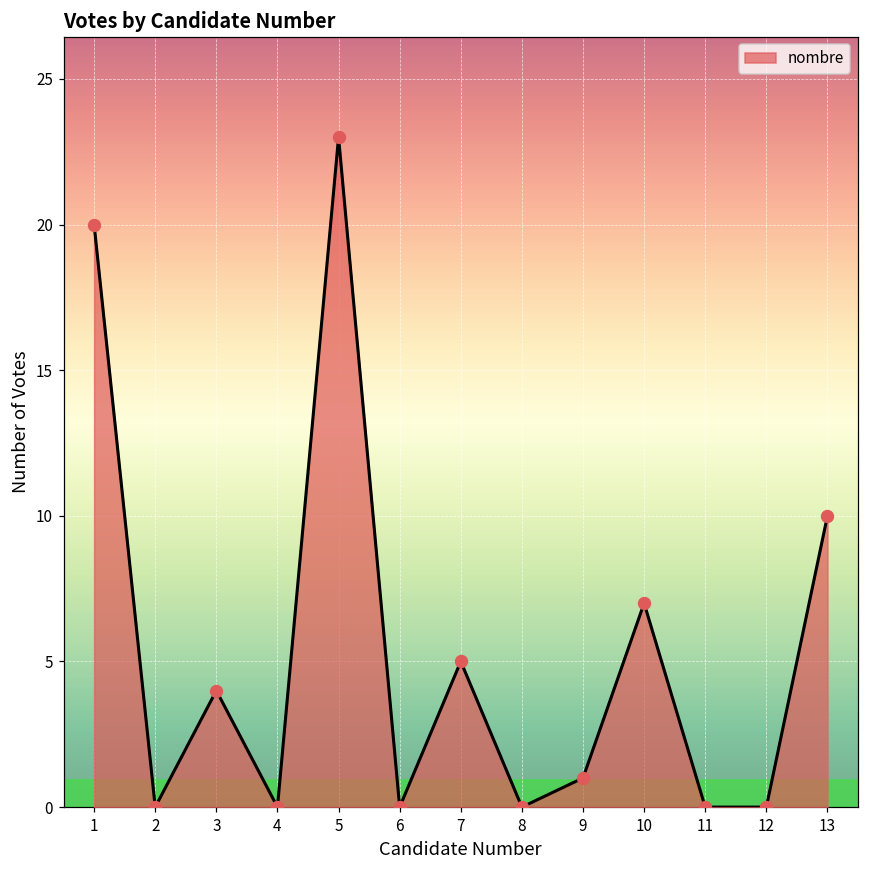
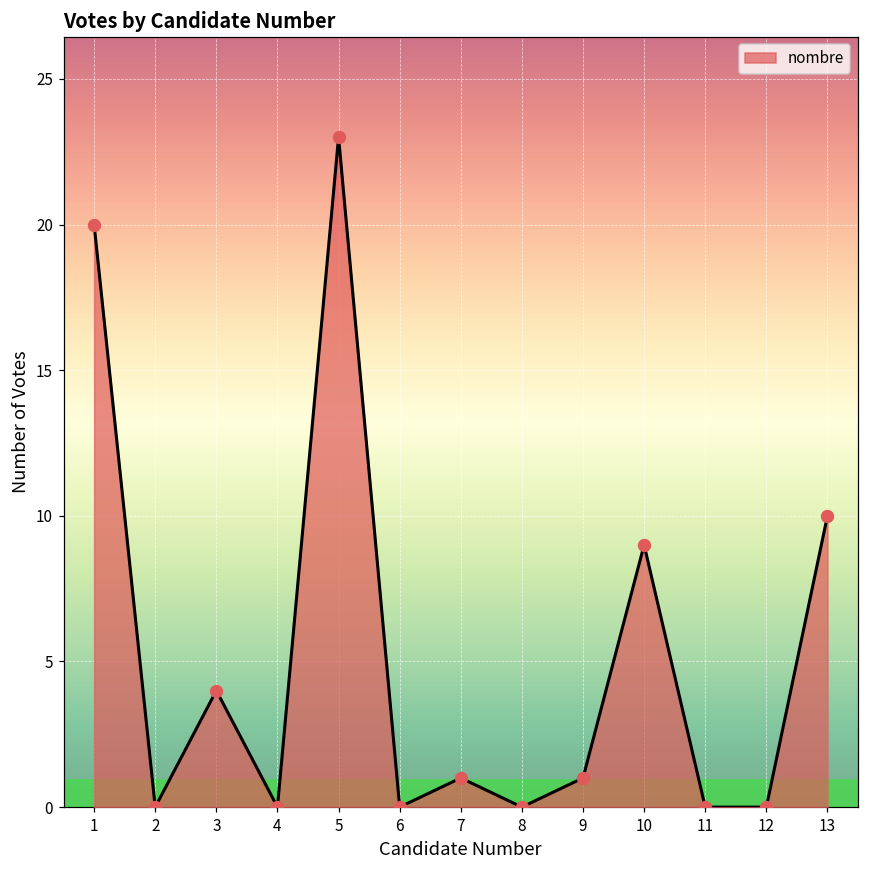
7: 5 -> 1
10: 7 -> 9
